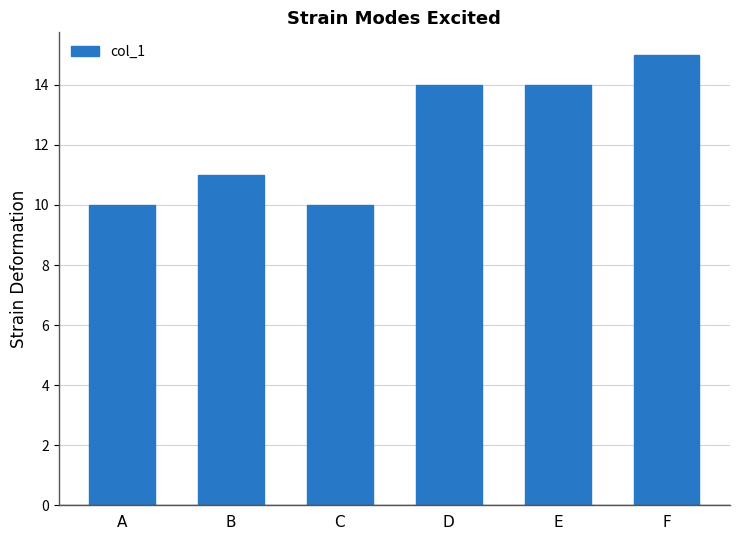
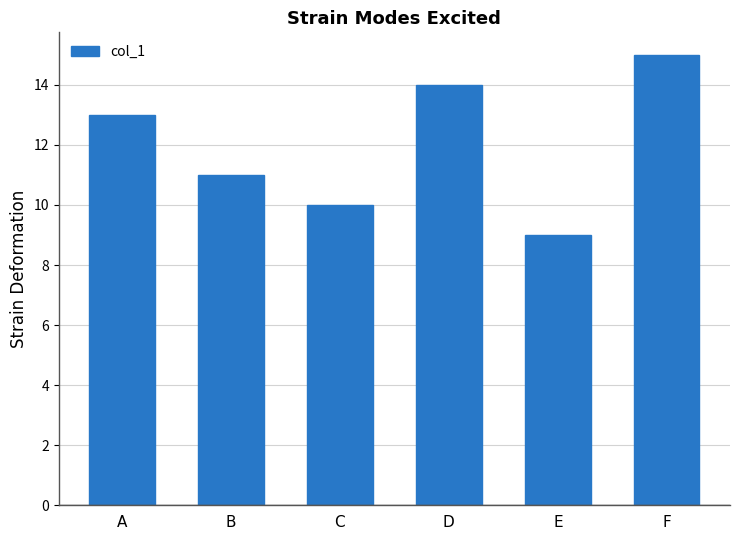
A: 10 -> 13
E: 14 -> 9
